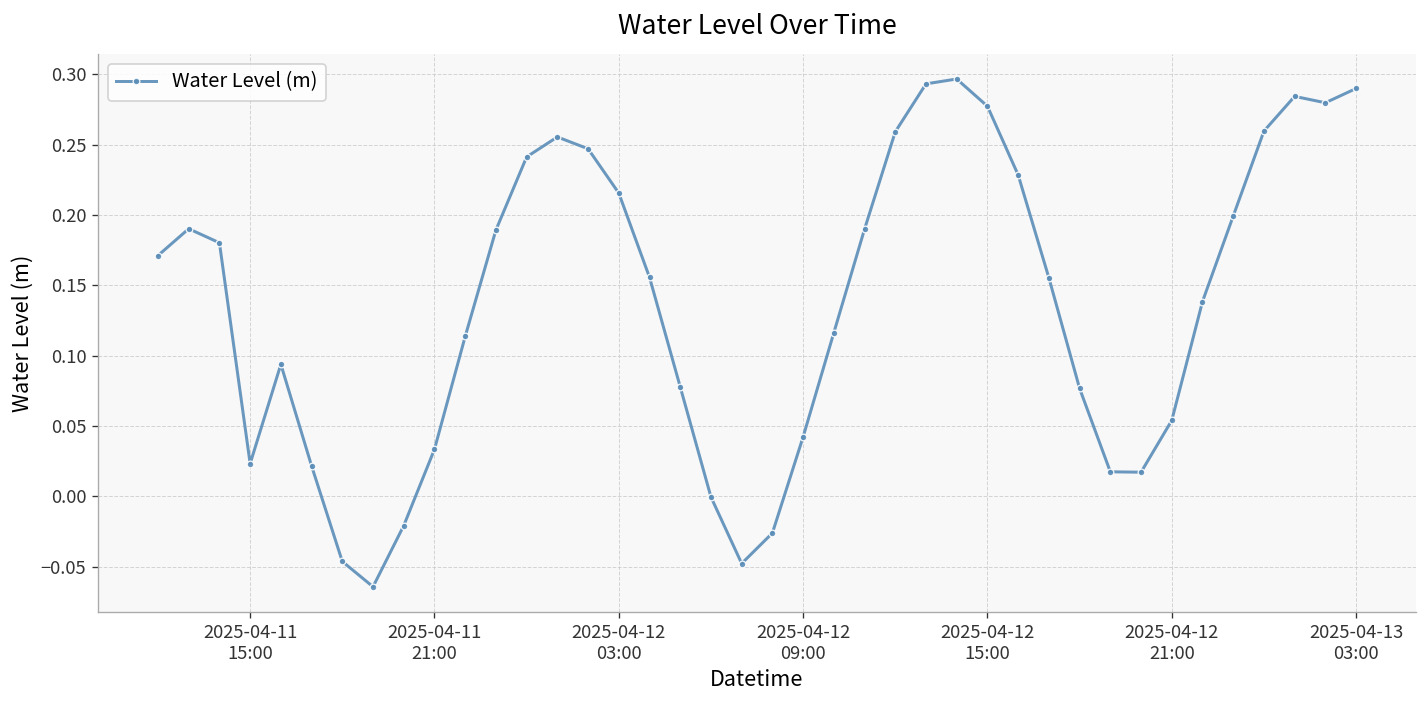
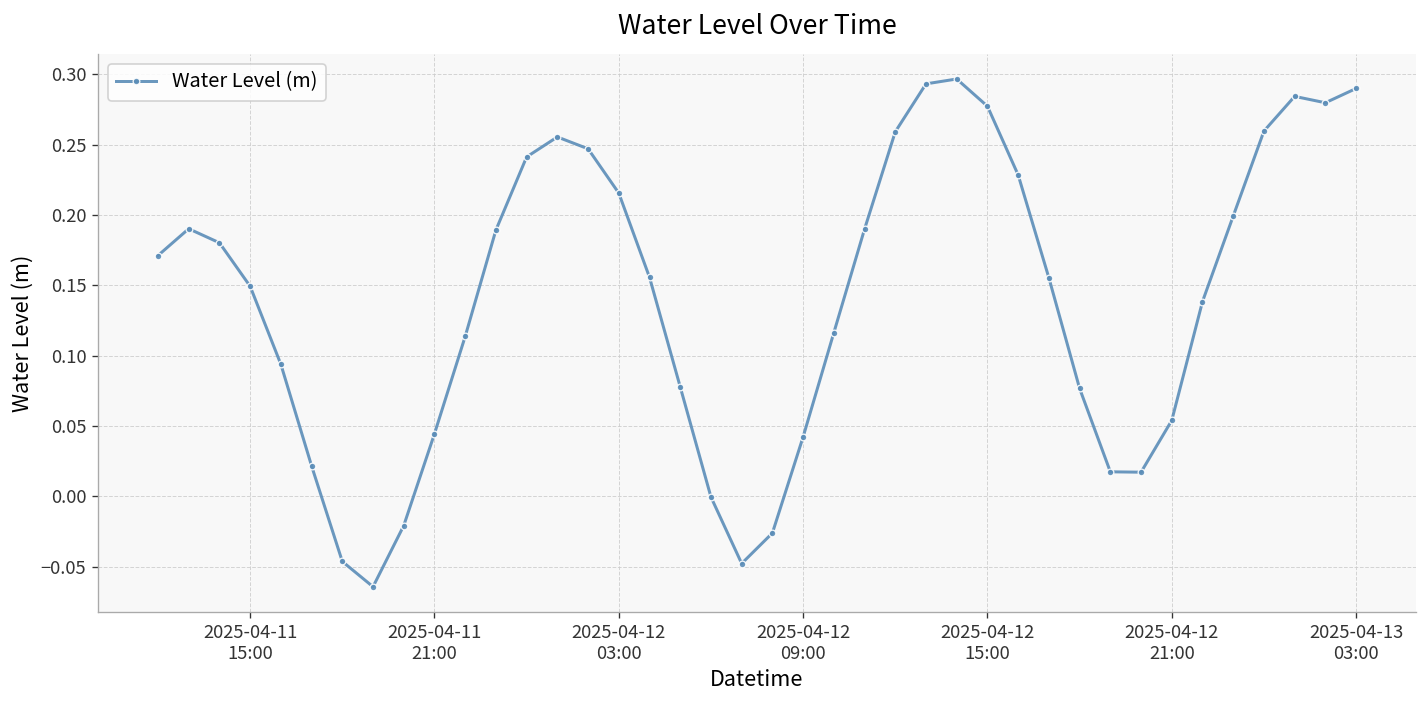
2025-04-11 15:00: 0.023 -> 0.149
2025-04-11 21:00: 0.033 -> 0.044
